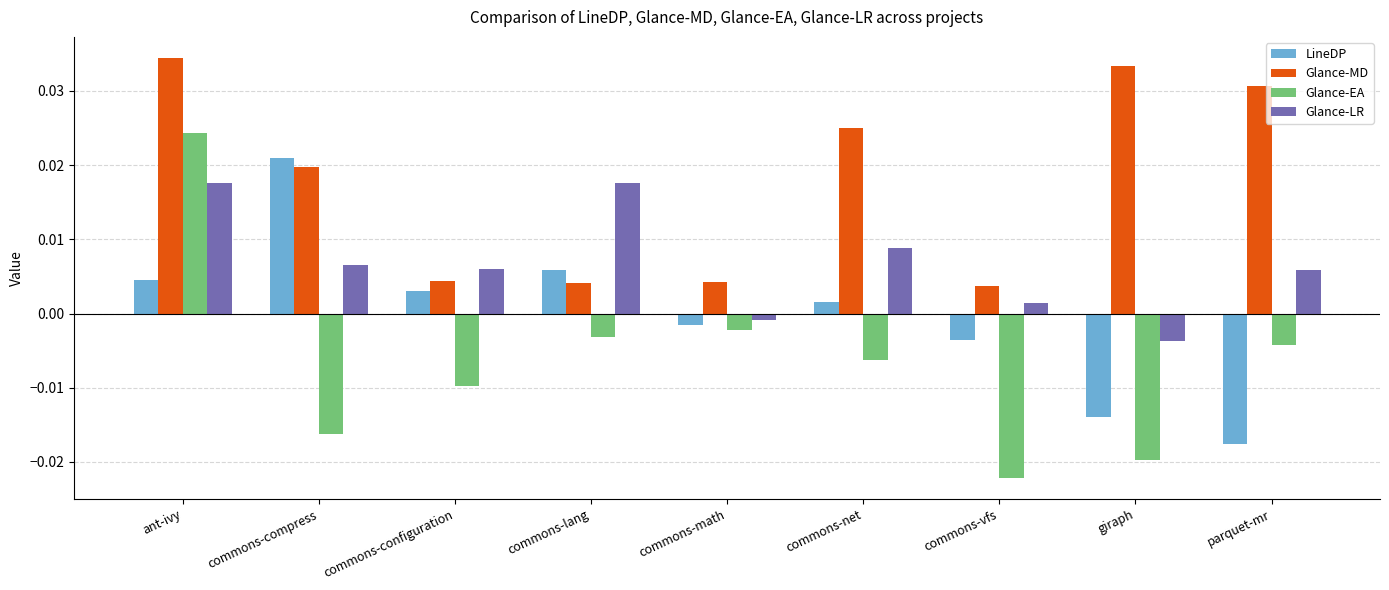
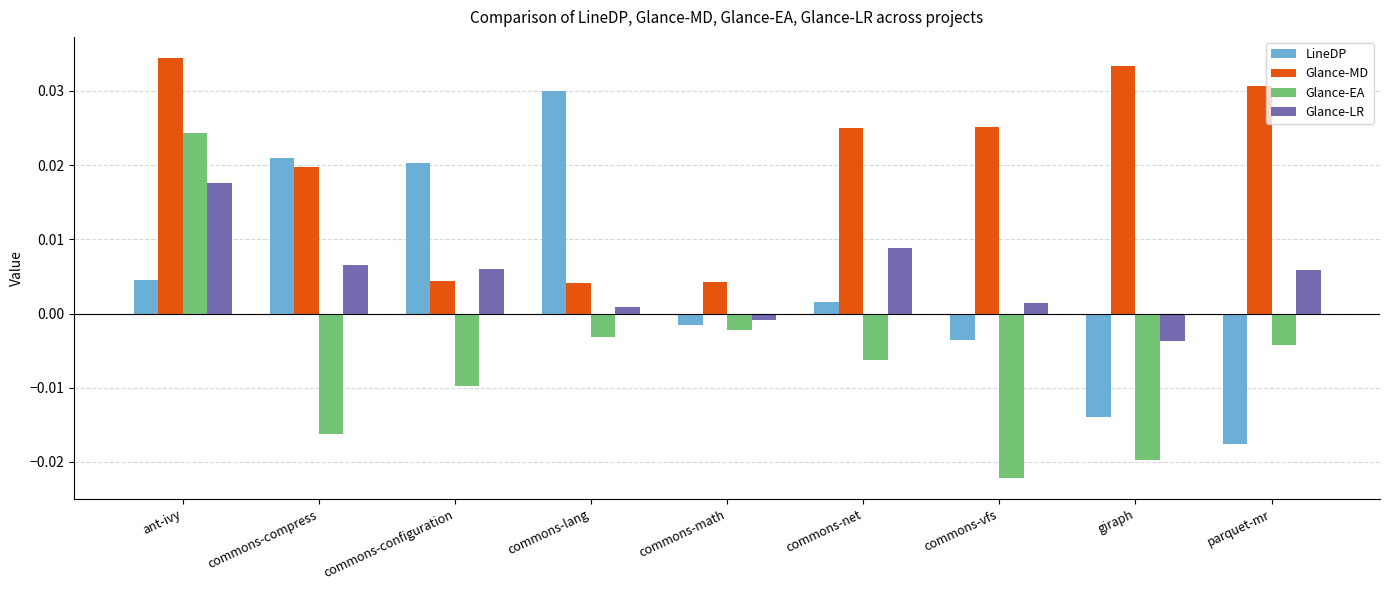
LineDP, commons-configuration: 0.003 -> 0.020
LineDP, commons-lang: 0.006 -> 0.030
Glance-LR, commons-lang: 0.018 -> 0.001
Glance-MD, commons-vfs: 0.004 -> 0.025
